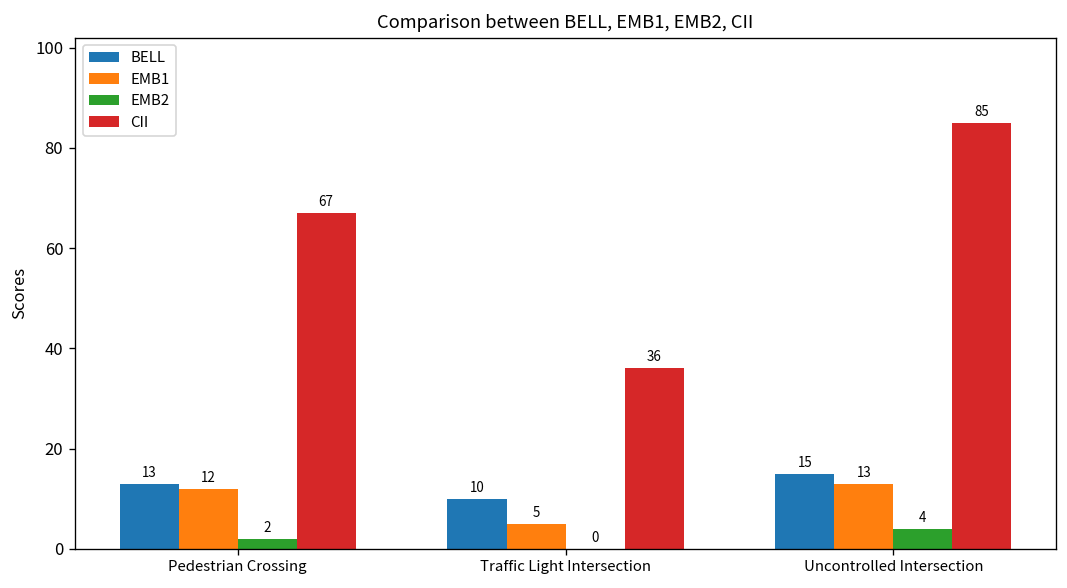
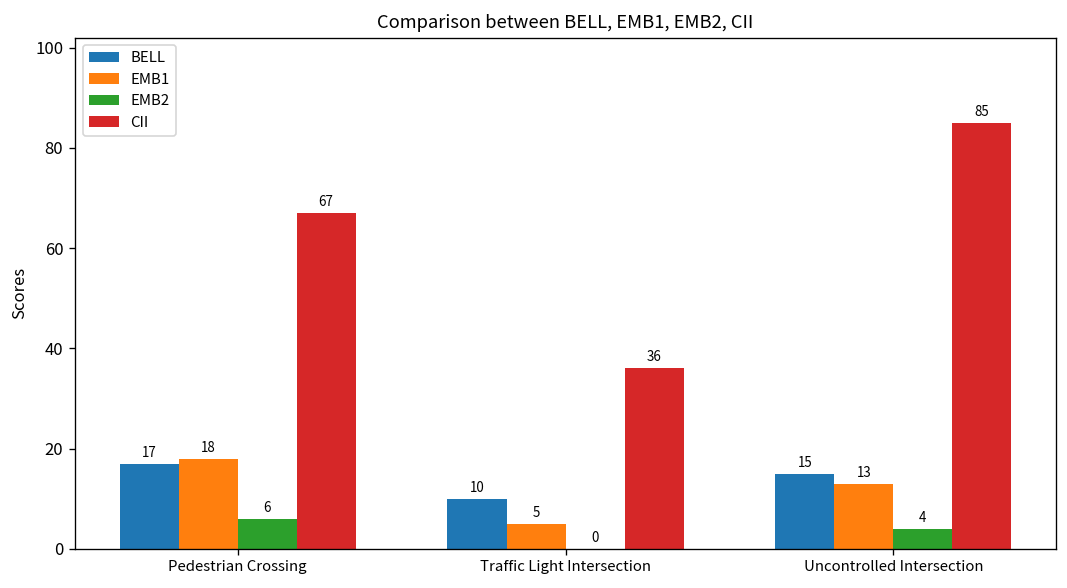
BELL, Pedestrian Crossing: 13 -> 17
EMB1, Pedestrian Crossing: 12 -> 18
EMB2, Pedestrian Crossing: 2 -> 6
